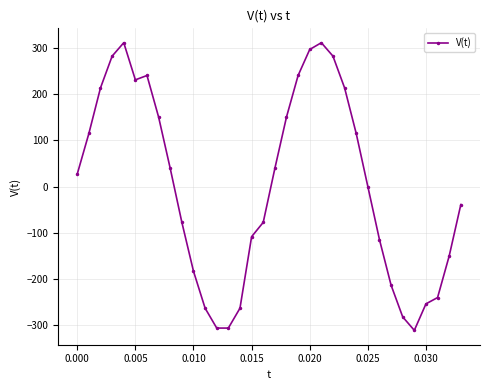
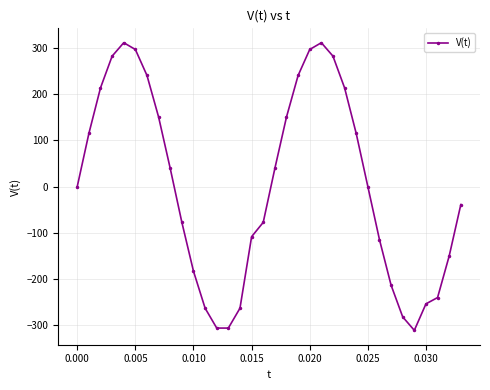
0.000: 30 -> 0
0.005: 230 -> 300
